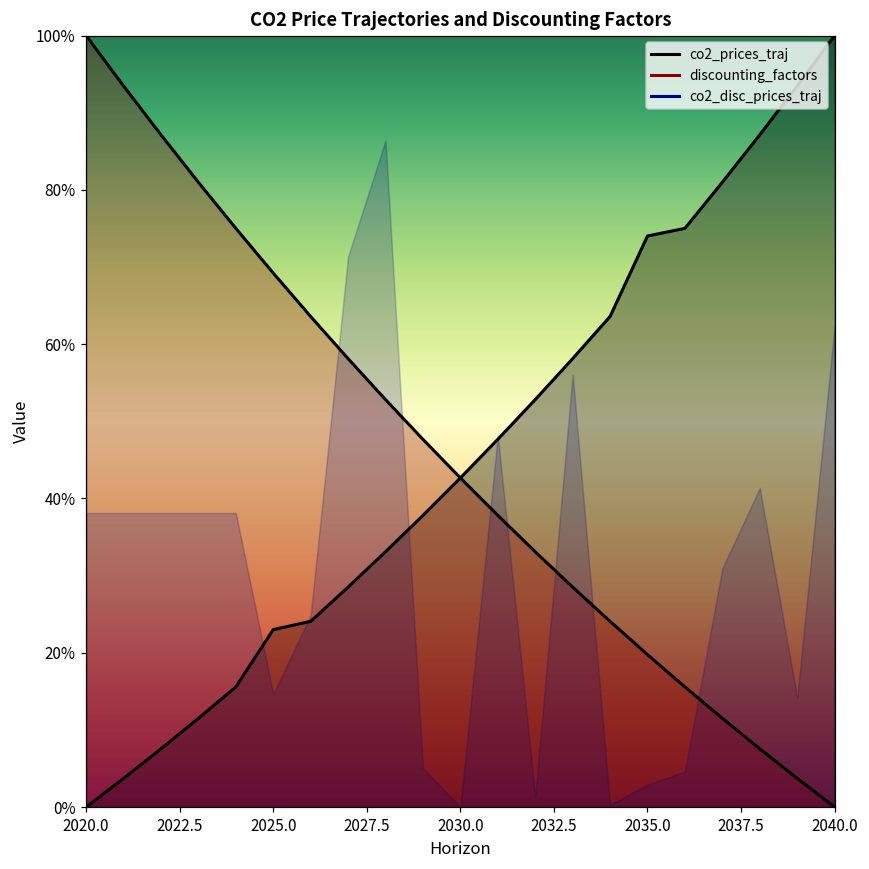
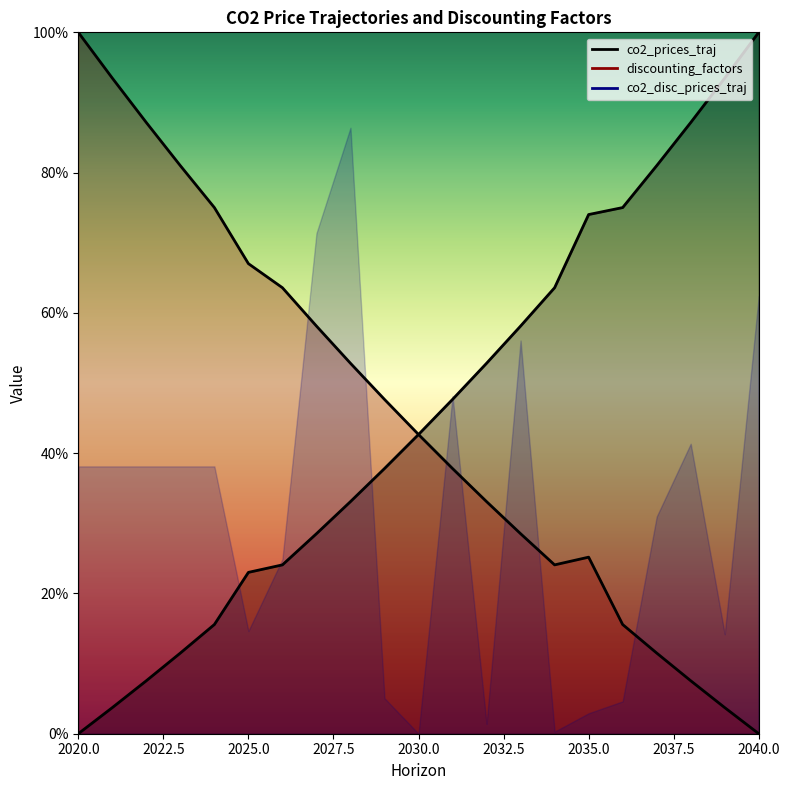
discounting_factors, 2025.0: 69% -> 67%
discounting_factors, 2035.0: 20% -> 25%
